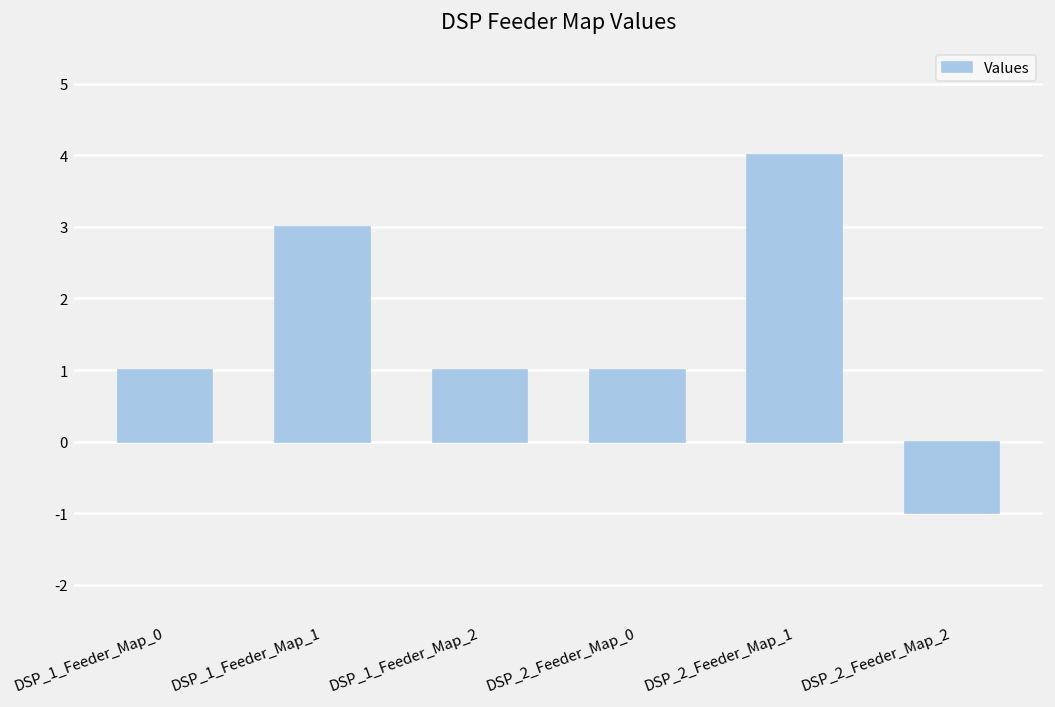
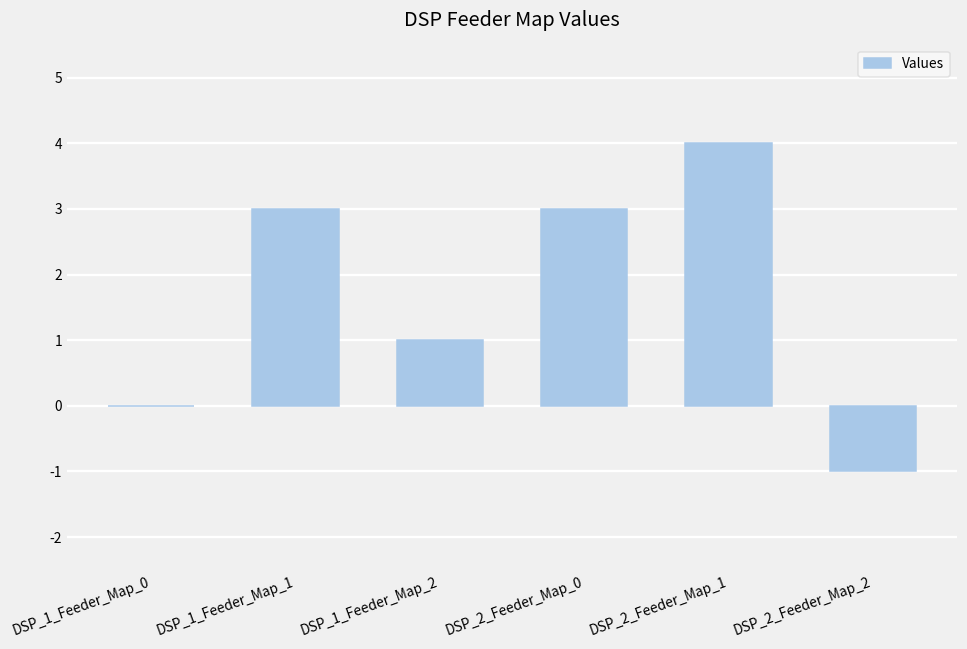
DSP_1_Feeder_Map_0: 1 -> 0
DSP_2_Feeder_Map_0: 1 -> 3
